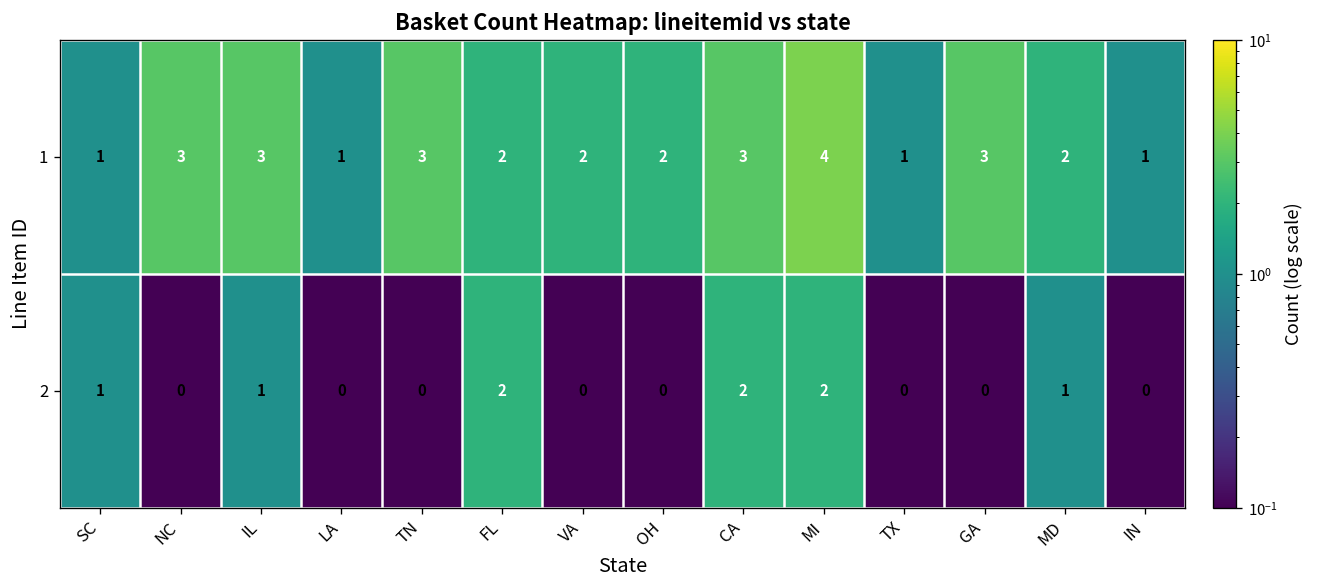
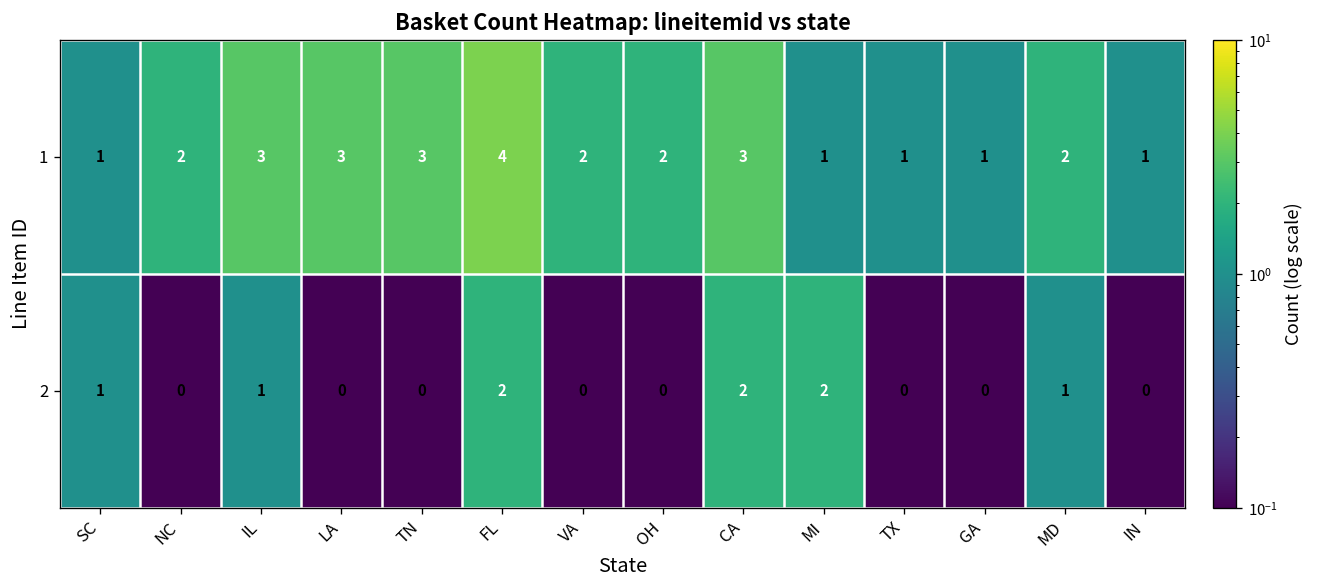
1, NC: 3 -> 2
1, LA: 1 -> 3
1, FL: 2 -> 4
1, MI: 4 -> 1
1, GA: 3 -> 1
